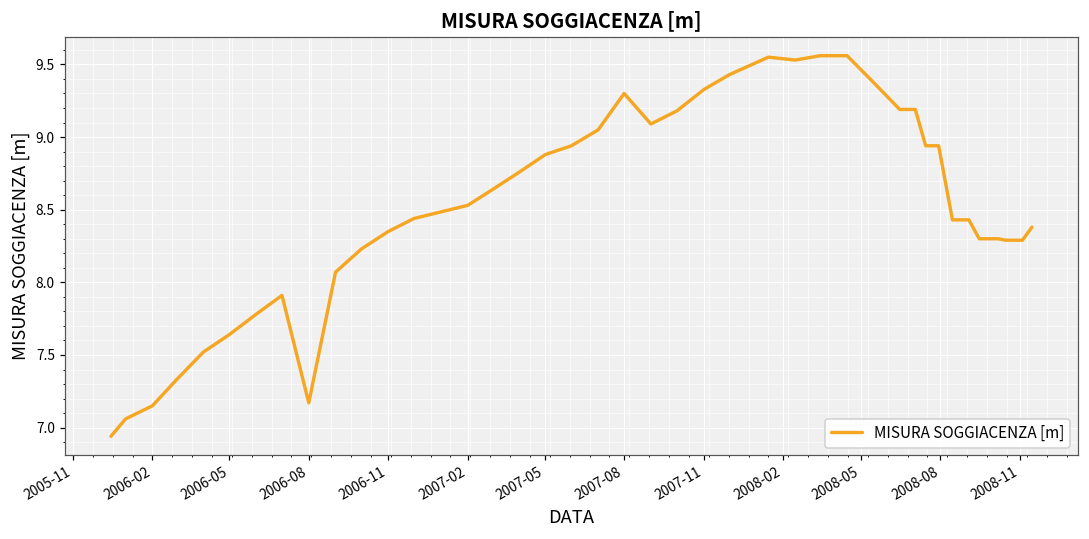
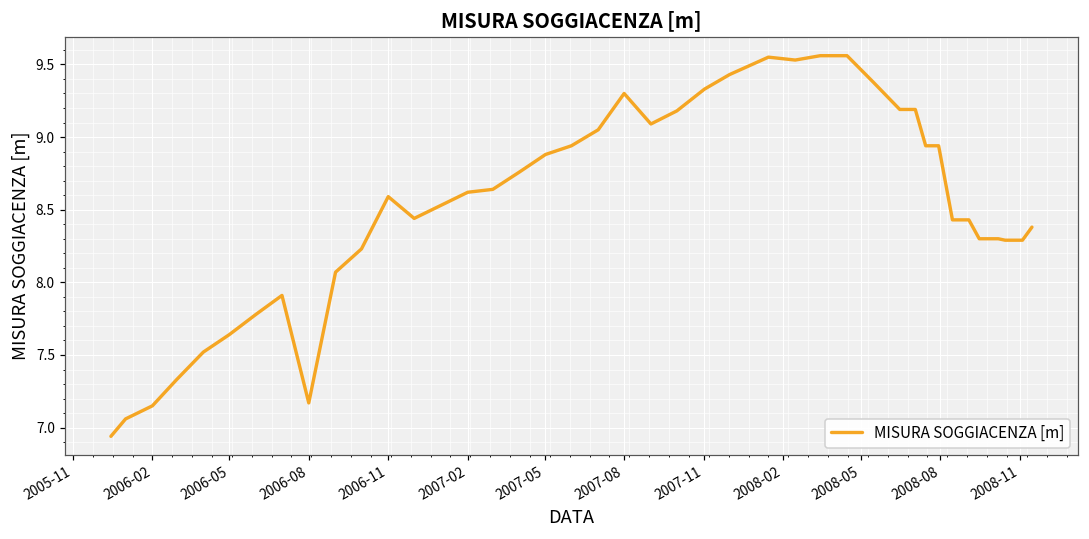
2006-11: 8.35 -> 8.59
2007-02: 8.53 -> 8.62
